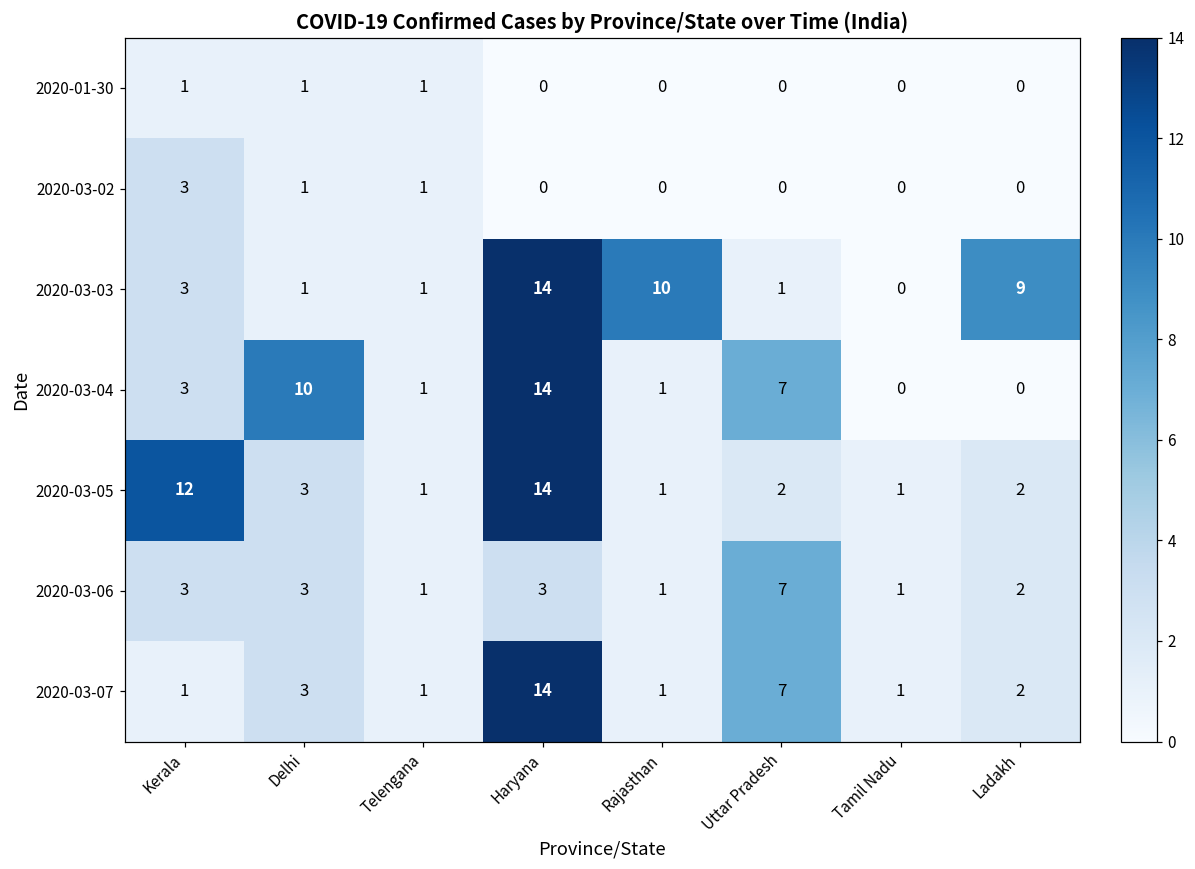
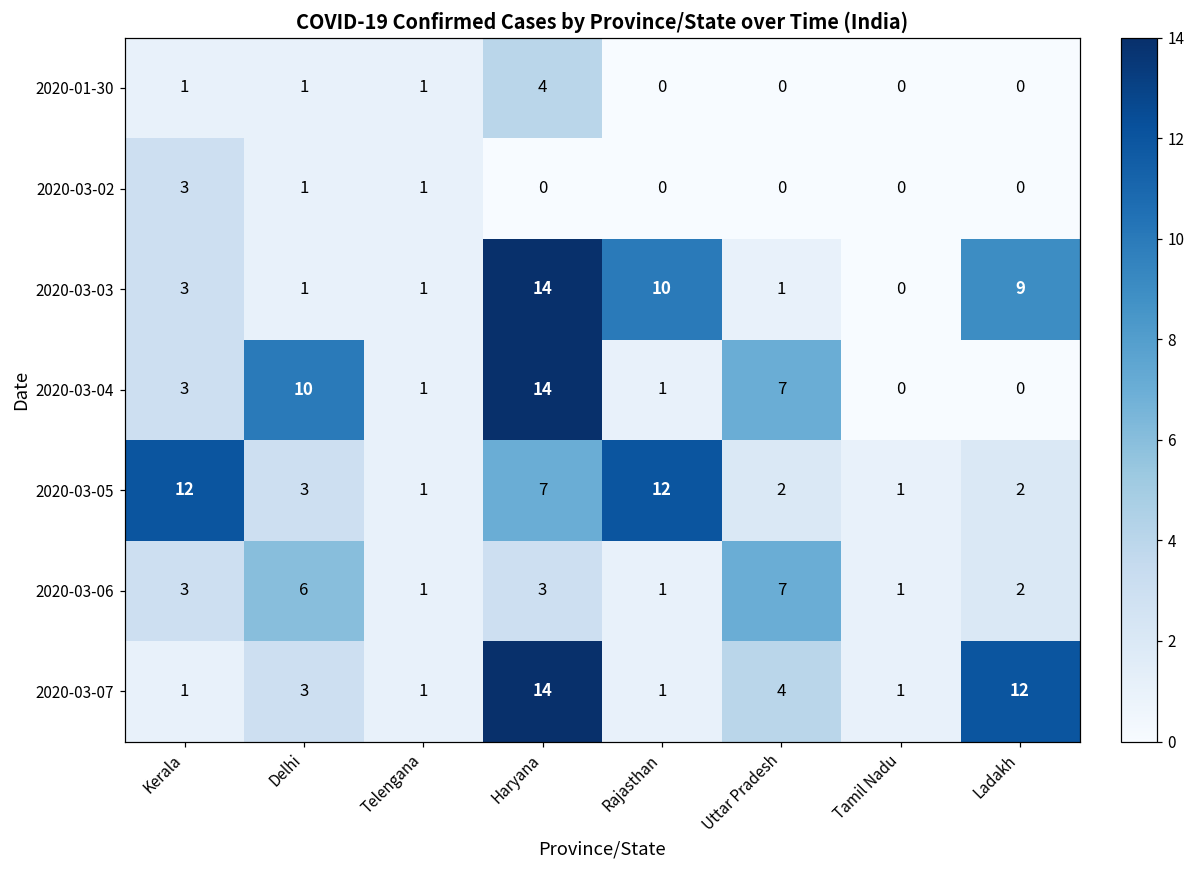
2020-01-30, Haryana: 0 -> 4
2020-03-05, Haryana: 14 -> 7
2020-03-05, Rajasthan: 1 -> 12
2020-03-06, Delhi: 3 -> 6
2020-03-07, Uttar Pradesh: 7 -> 4
2020-03-07, Ladakh: 2 -> 12
